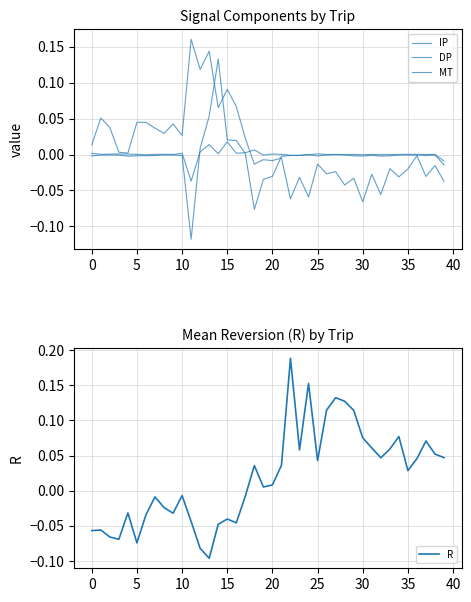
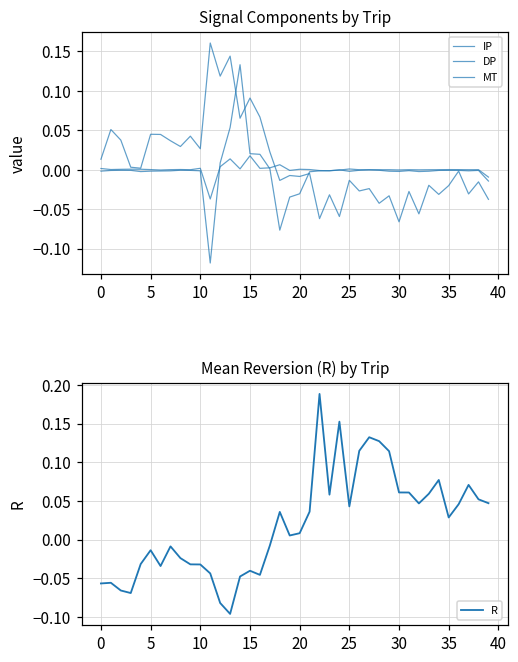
Mean Reversion (R) by Trip, 5: -0.07 -> -0.01
Mean Reversion (R) by Trip, 10: -0.01 -> -0.03
Mean Reversion (R) by Trip, 30: 0.08 -> 0.06
